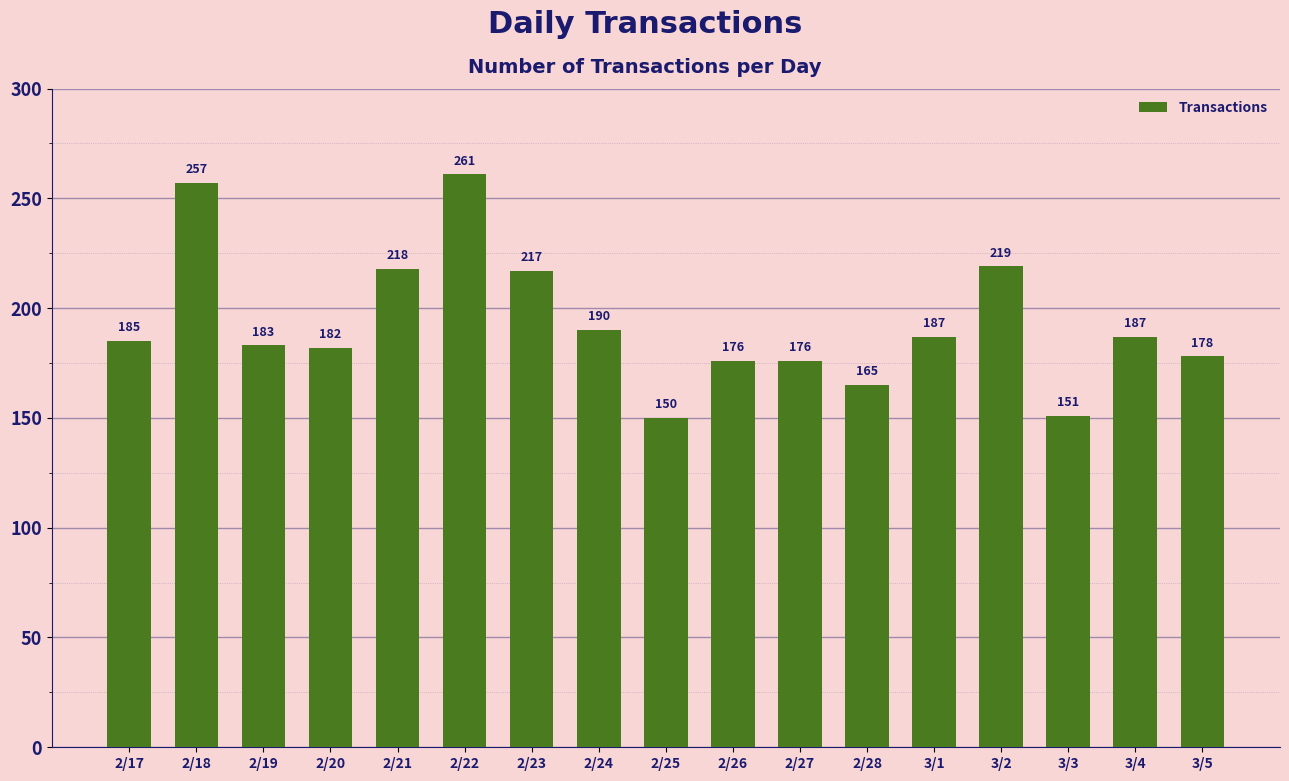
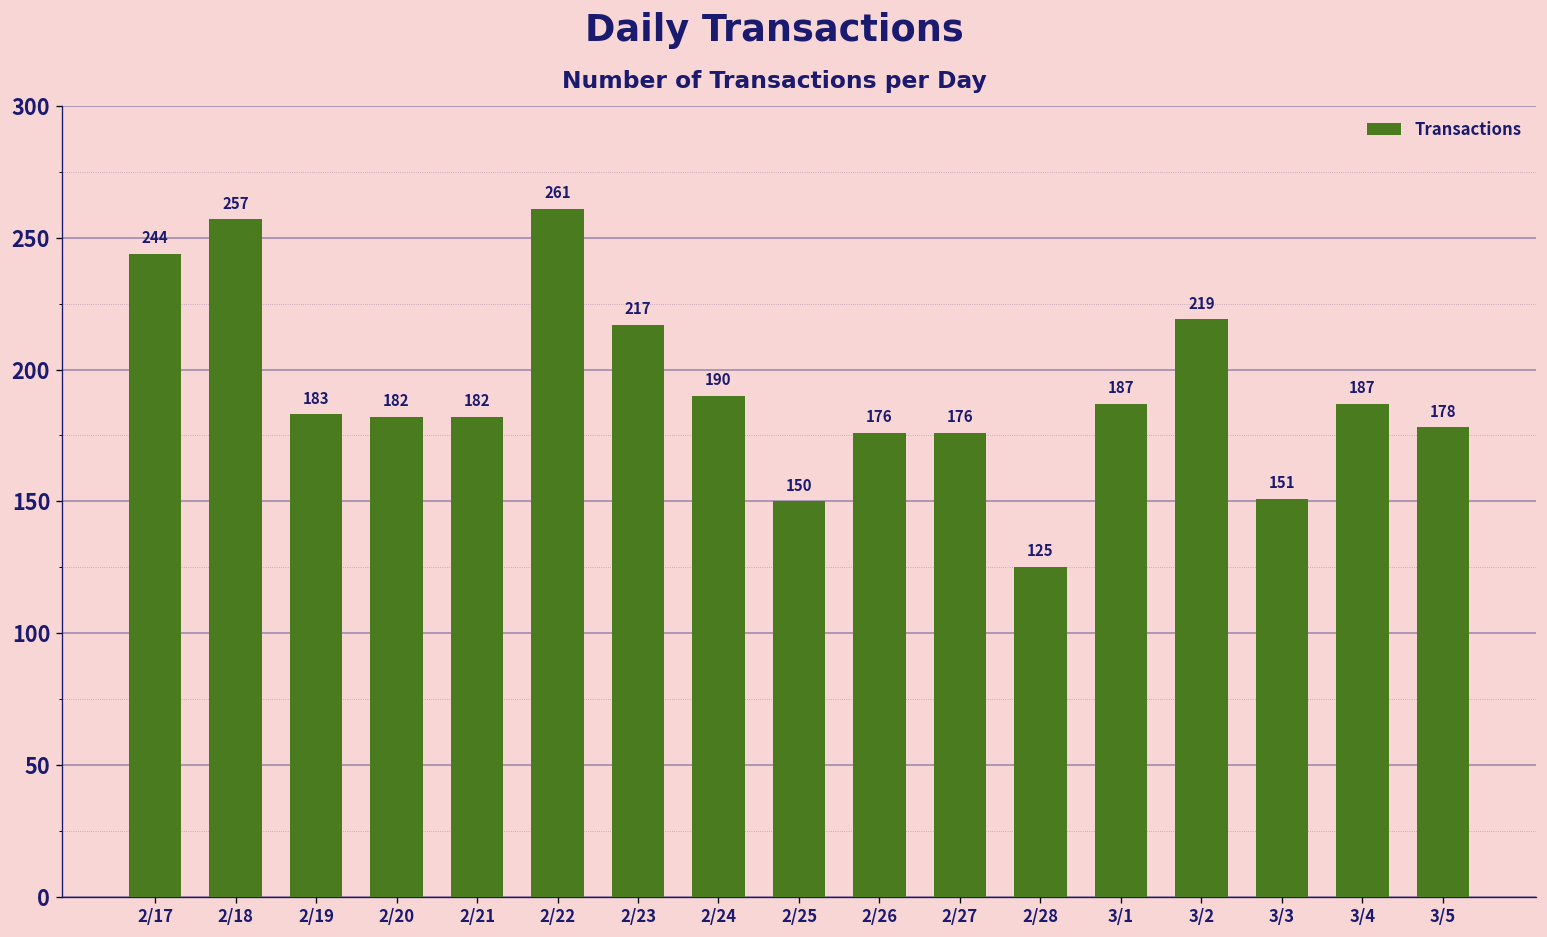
2/17: 185 -> 244
2/21: 218 -> 182
2/28: 165 -> 125
